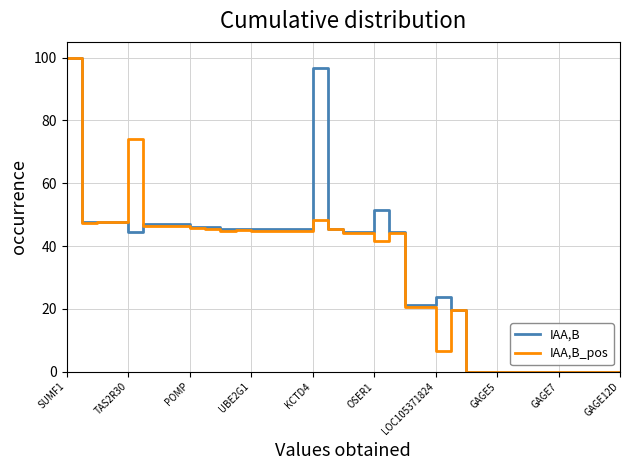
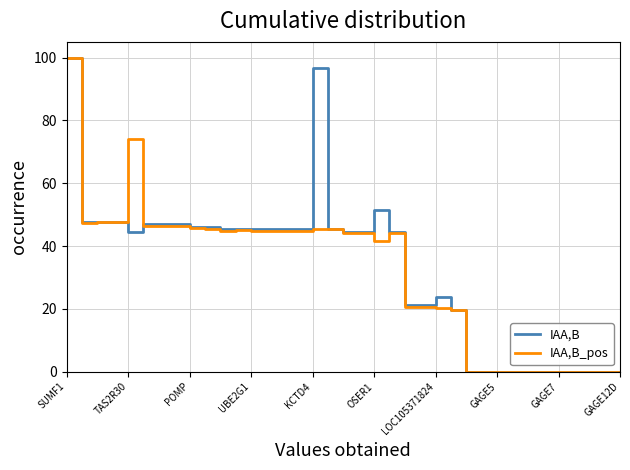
IAA,B_pos, KCTD4: 48 -> 45
IAA,B_pos, LOC105371824: 7 -> 20
